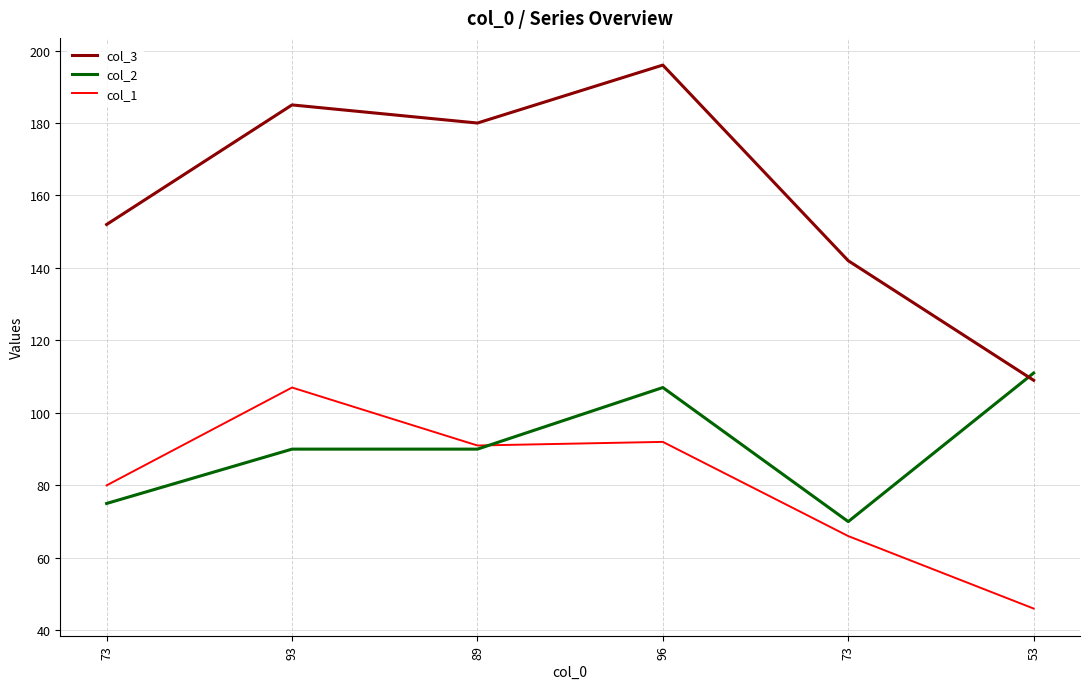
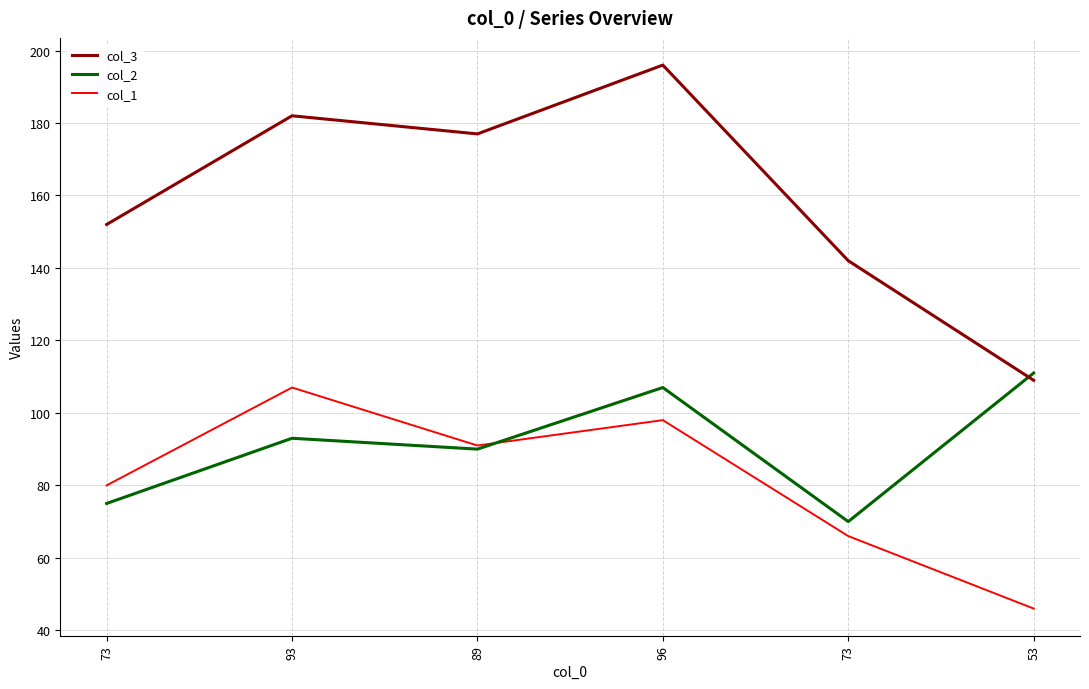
col_3, 93: 185 -> 182
col_2, 93: 90 -> 93
col_3, 89: 180 -> 177
col_1, 96: 92 -> 98
